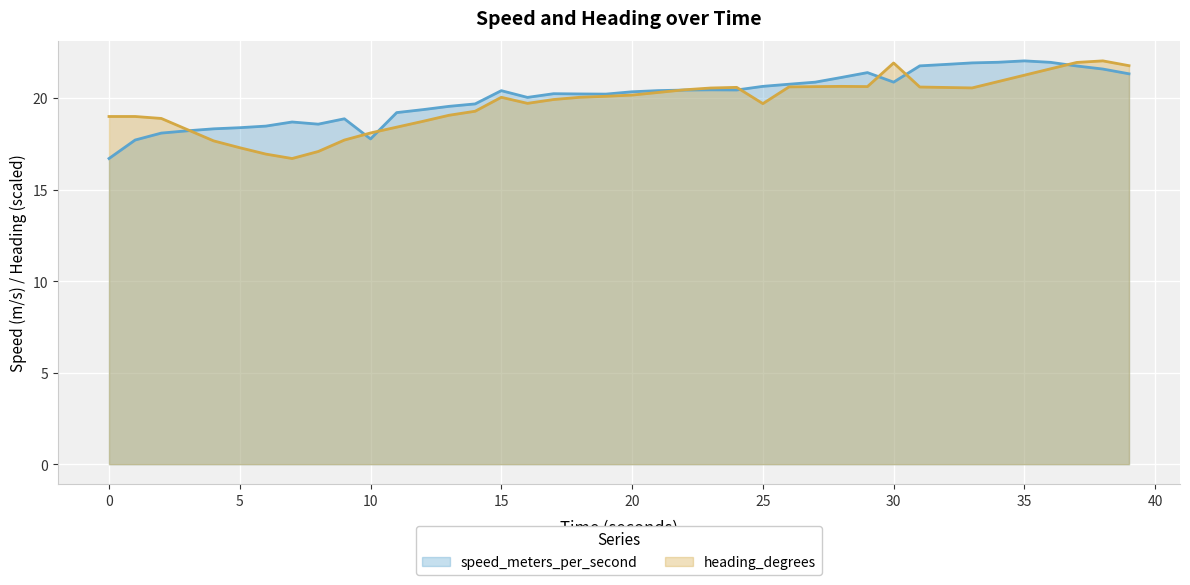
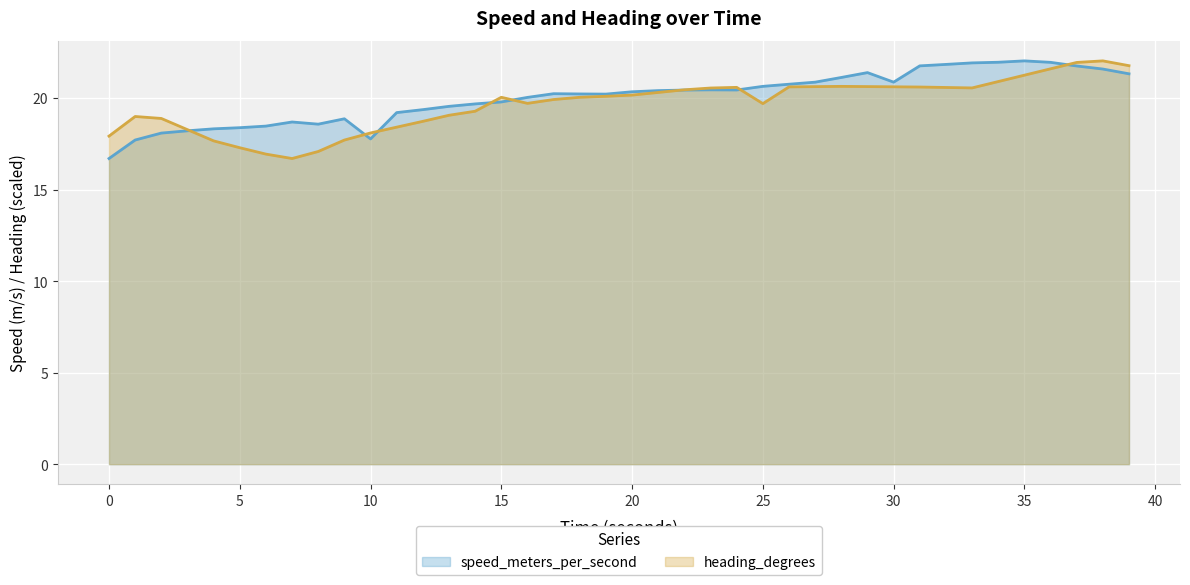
heading_degrees, 0: 19.0 -> 17.9
speed_meters_per_second, 15: 20.4 -> 19.8
heading_degrees, 30: 21.9 -> 20.6
